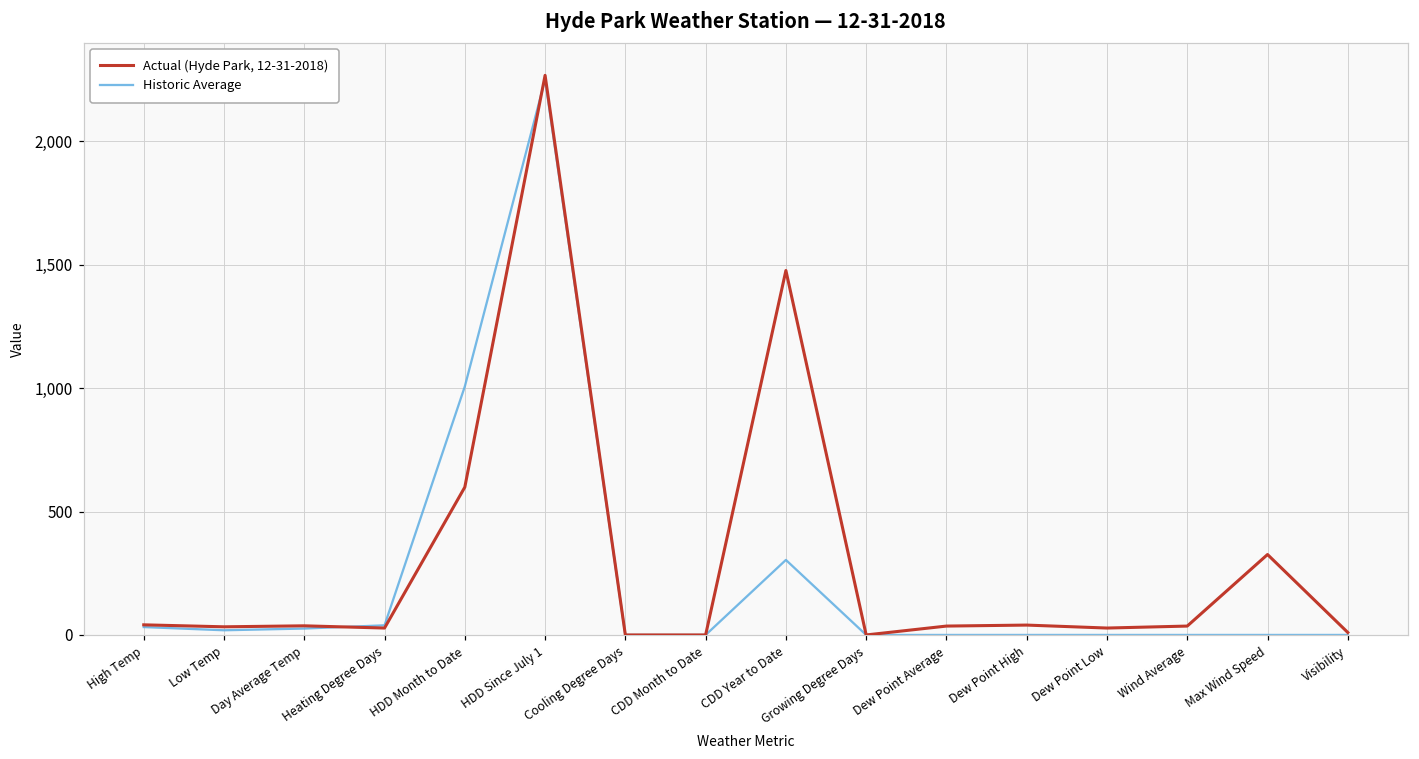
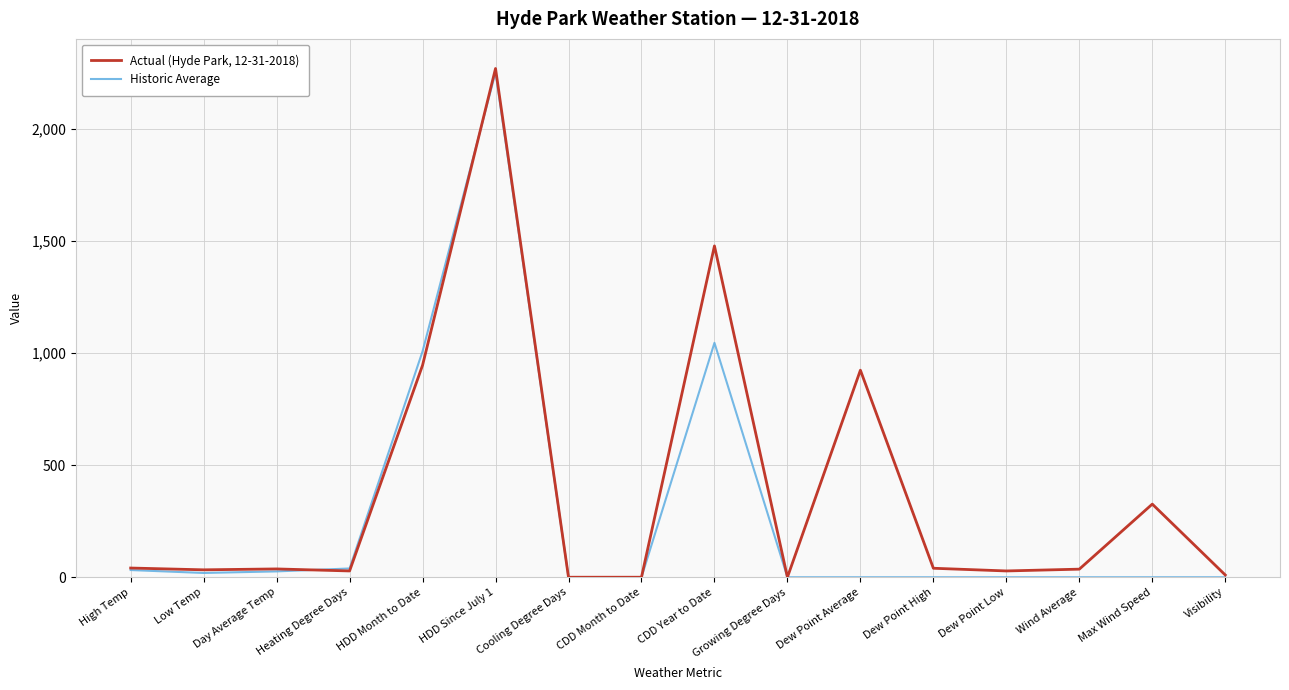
Actual (Hyde Park, 12-31-2018), HDD Month to Date: 600 -> 950
Historic Average, CDD Year to Date: 300 -> 1,050
Actual (Hyde Park, 12-31-2018), Dew Point Average: 40 -> 920
